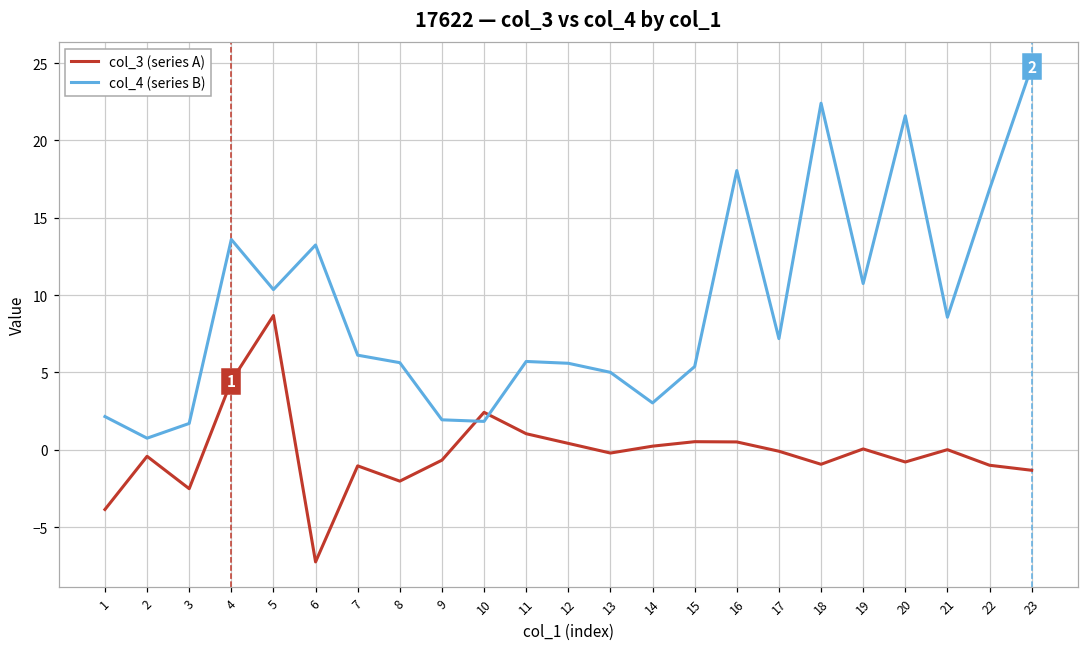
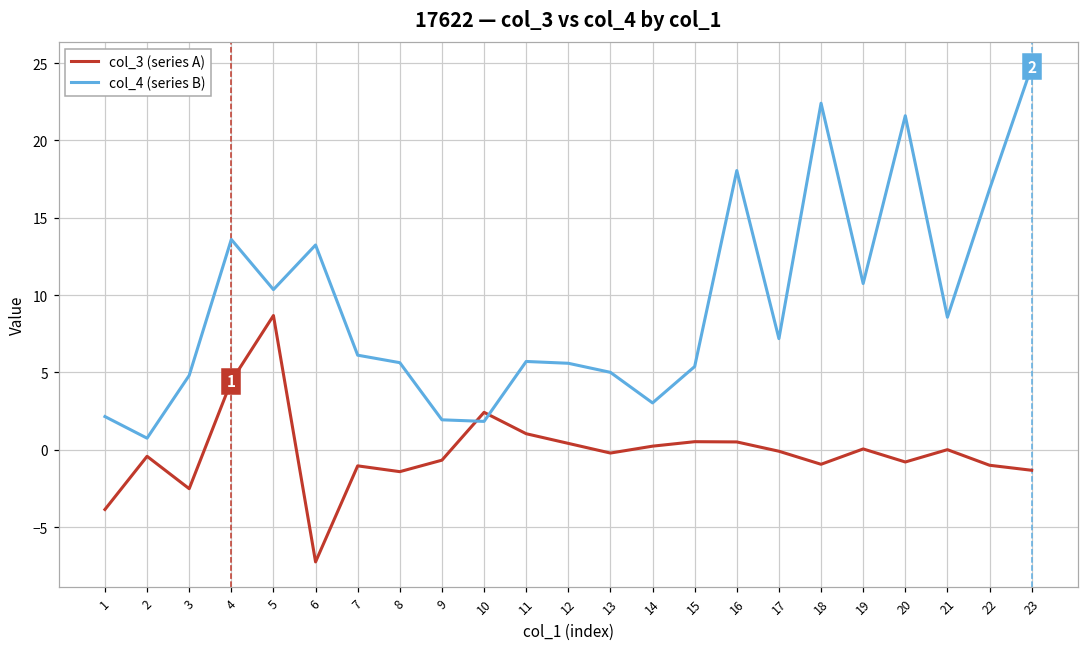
col_4 (series B), 3: 1.7 -> 4.8
col_3 (series A), 8: -2.0 -> -1.4
